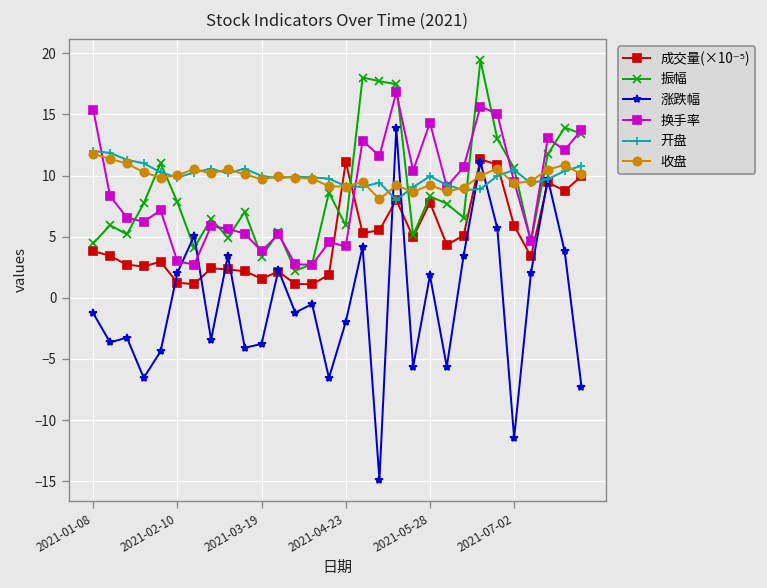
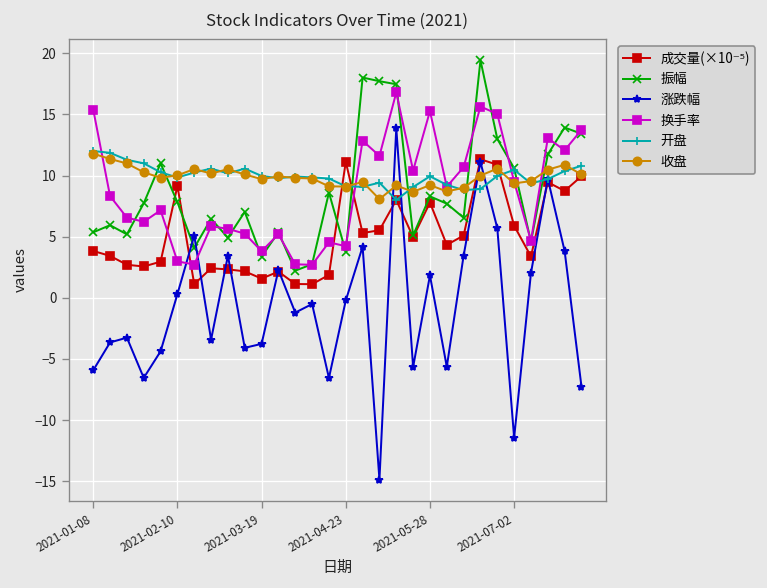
振幅, 2021-01-08: 4.5 -> 5.4
涨跌幅, 2021-01-08: -1.3 -> -5.9
成交量(×10⁻⁵), 2021-02-10: 1.2 -> 9.1
涨跌幅, 2021-02-10: 2.0 -> 0.3
振幅, 2021-04-23: 5.9 -> 3.8
涨跌幅, 2021-04-23: -2.0 -> -0.2
换手率, 2021-05-28: 14.3 -> 15.3
